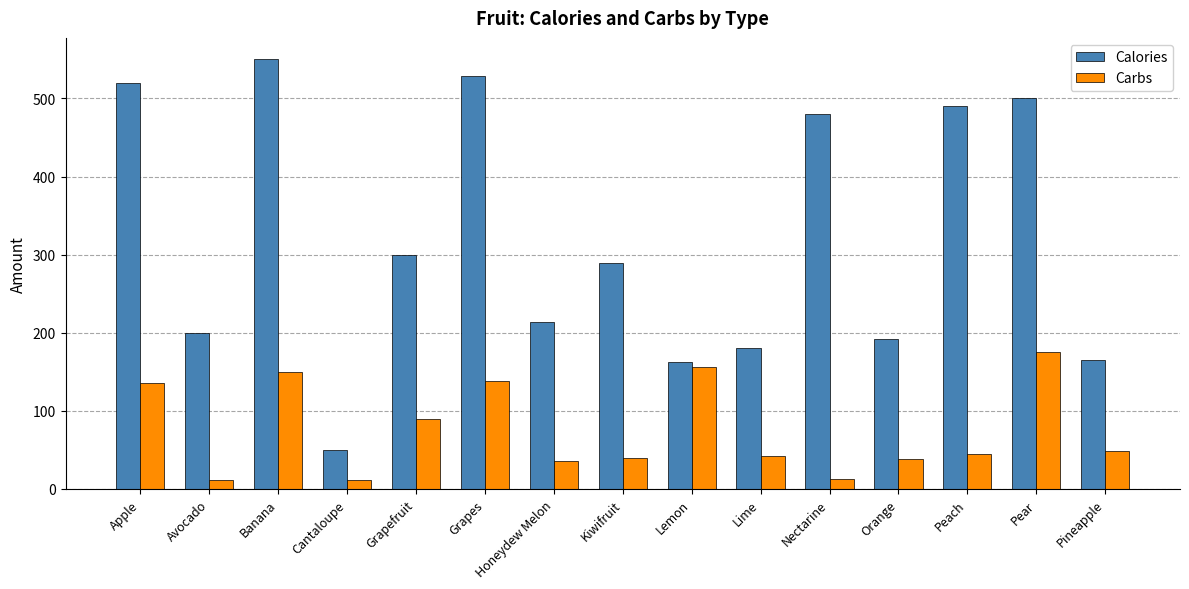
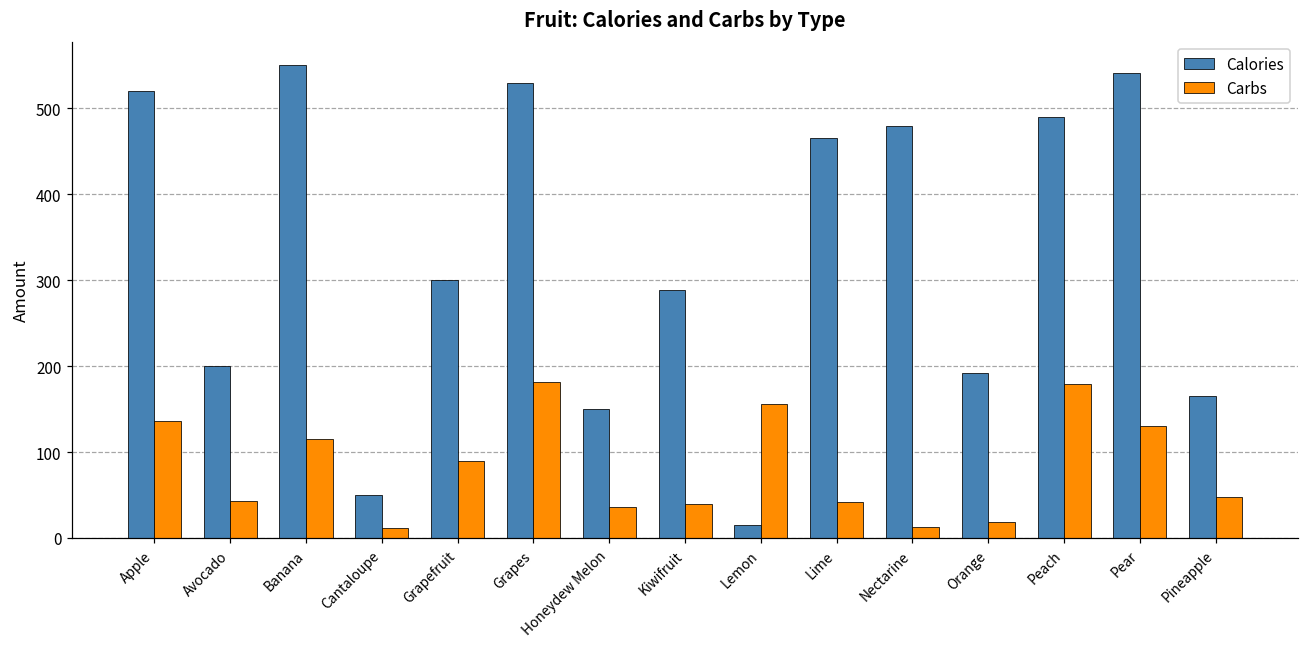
Carbs, Avocado: 10 -> 40
Carbs, Banana: 150 -> 120
Carbs, Grapes: 140 -> 180
Calories, Honeydew Melon: 210 -> 150
Calories, Lemon: 160 -> 20
Calories, Lime: 180 -> 470
Carbs, Orange: 40 -> 20
Carbs, Peach: 50 -> 180
Calories, Pear: 500 -> 540
Carbs, Pear: 180 -> 130
